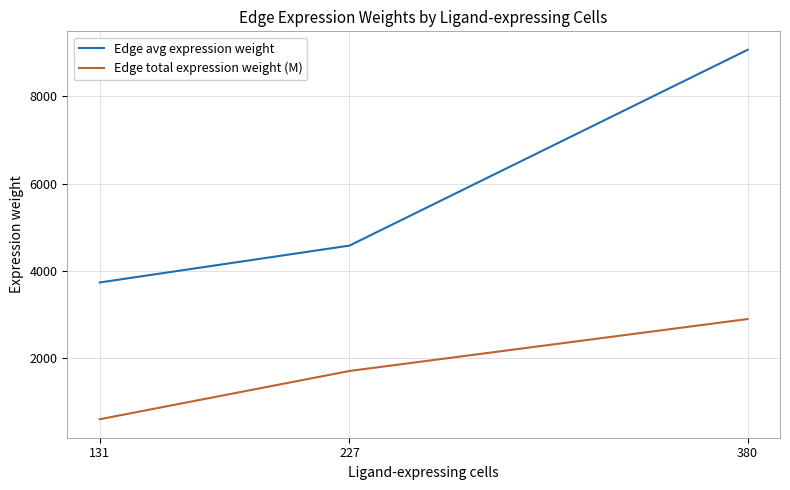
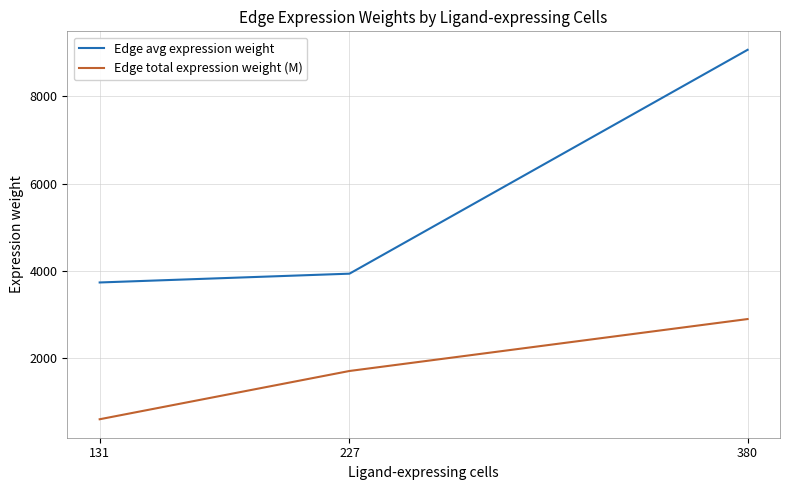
Edge avg expression weight, 227: 4600 -> 3900
